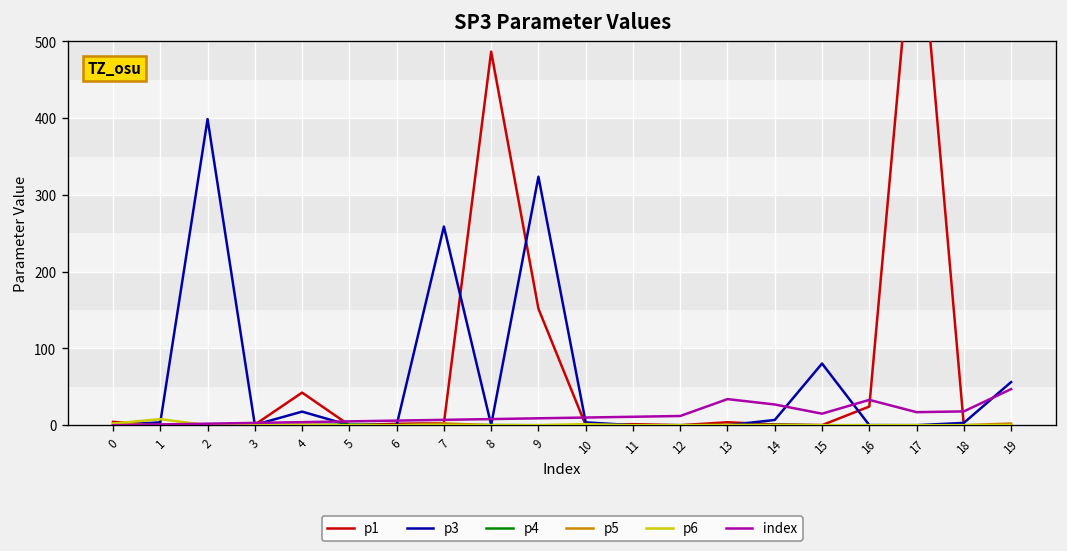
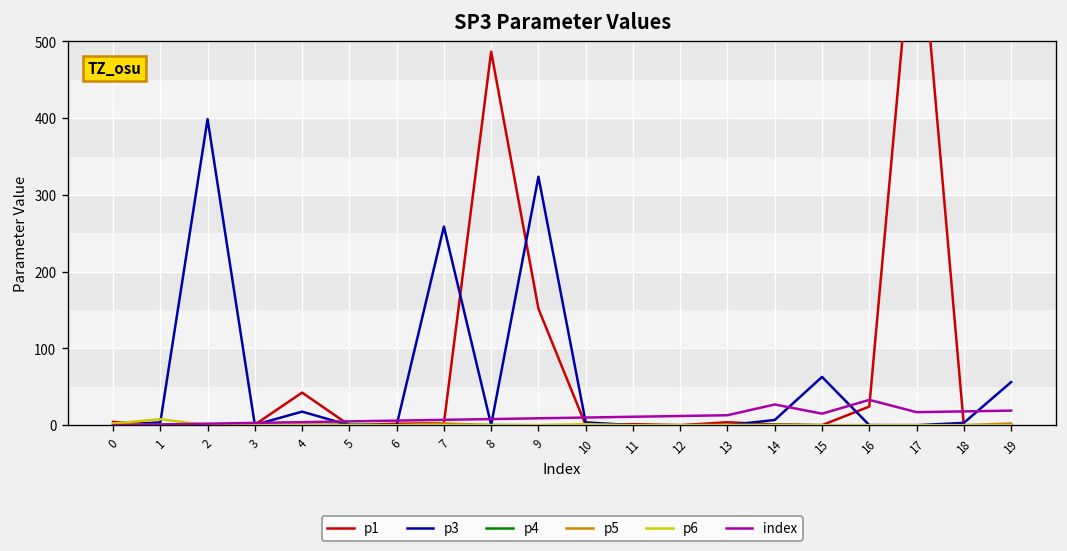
index, 13: 30 -> 10
p3, 15: 80 -> 60
index, 19: 50 -> 20
